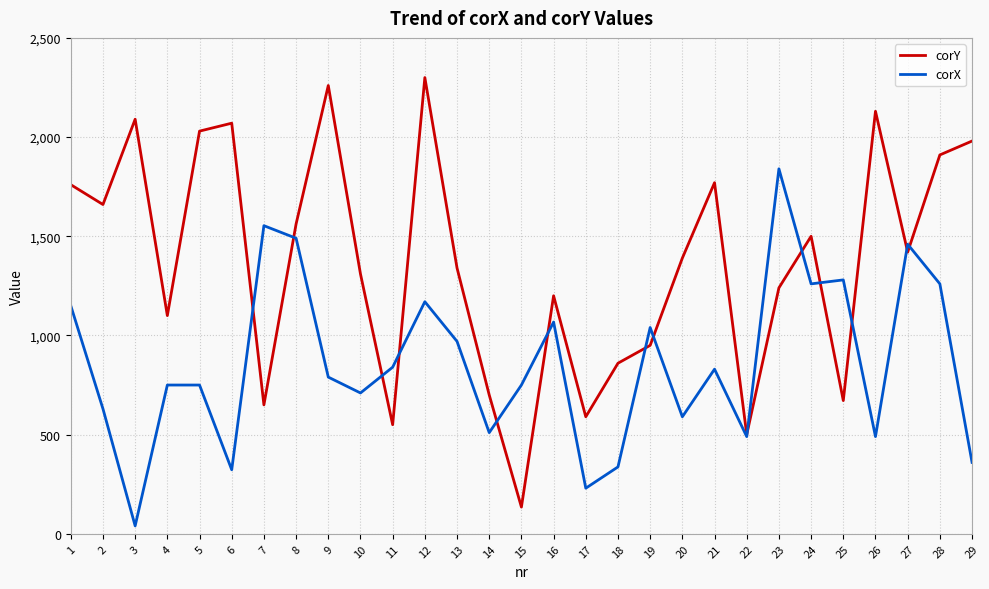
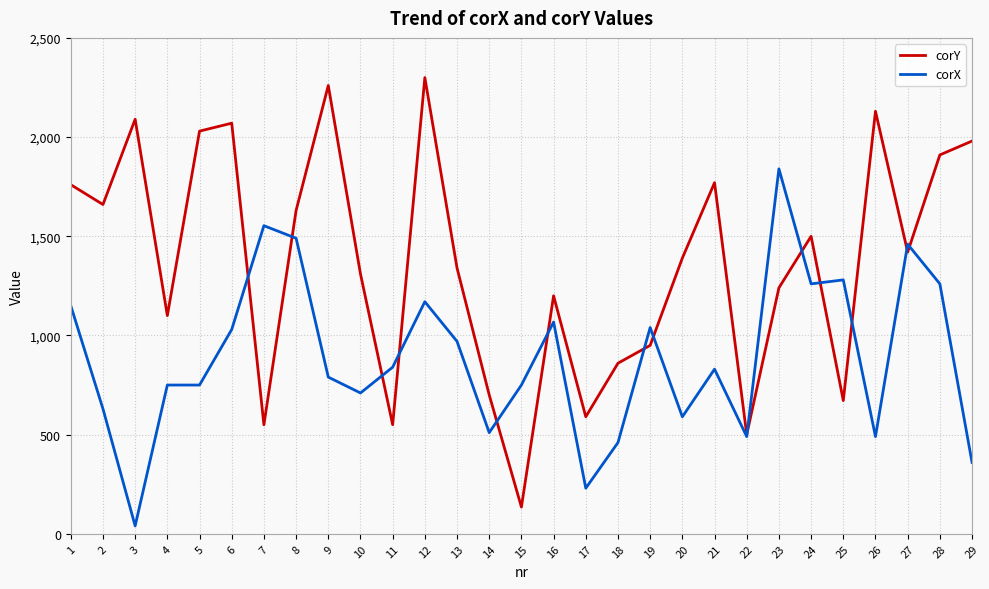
corX, 6: 320 -> 1,030
corY, 7: 650 -> 550
corY, 8: 1,560 -> 1,630
corX, 18: 340 -> 460
